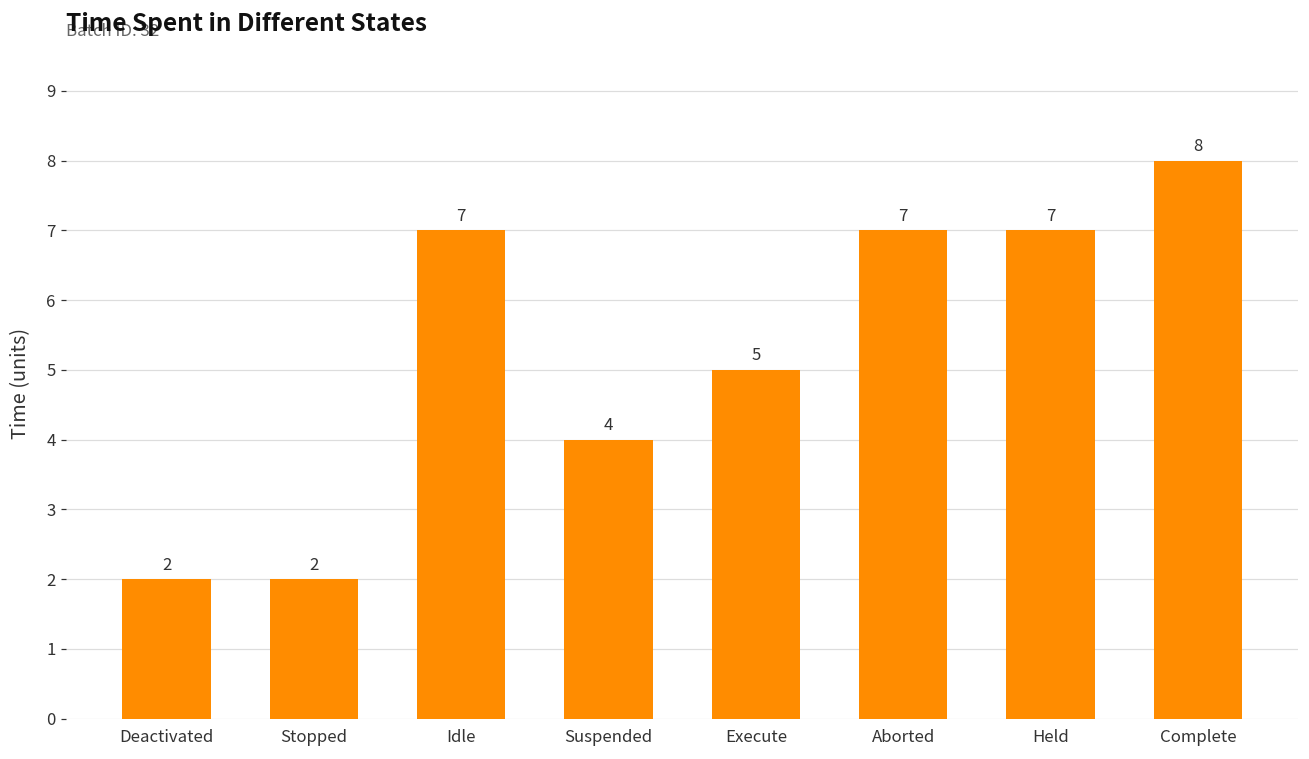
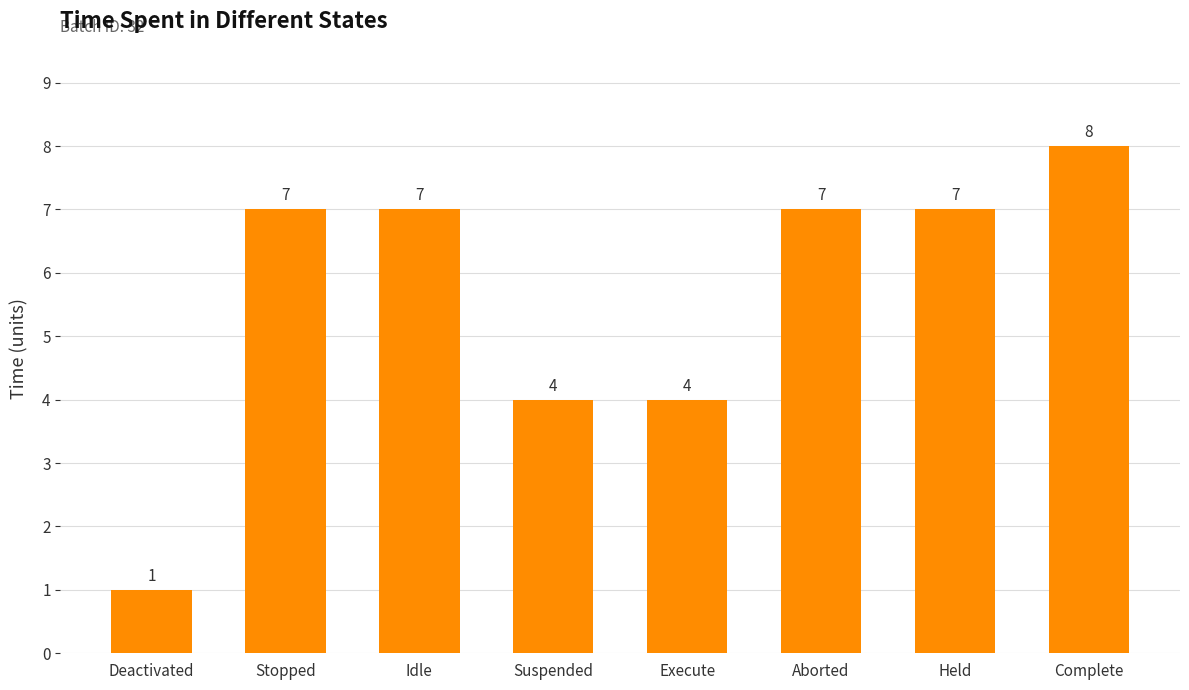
Deactivated: 2 -> 1
Stopped: 2 -> 7
Execute: 5 -> 4
